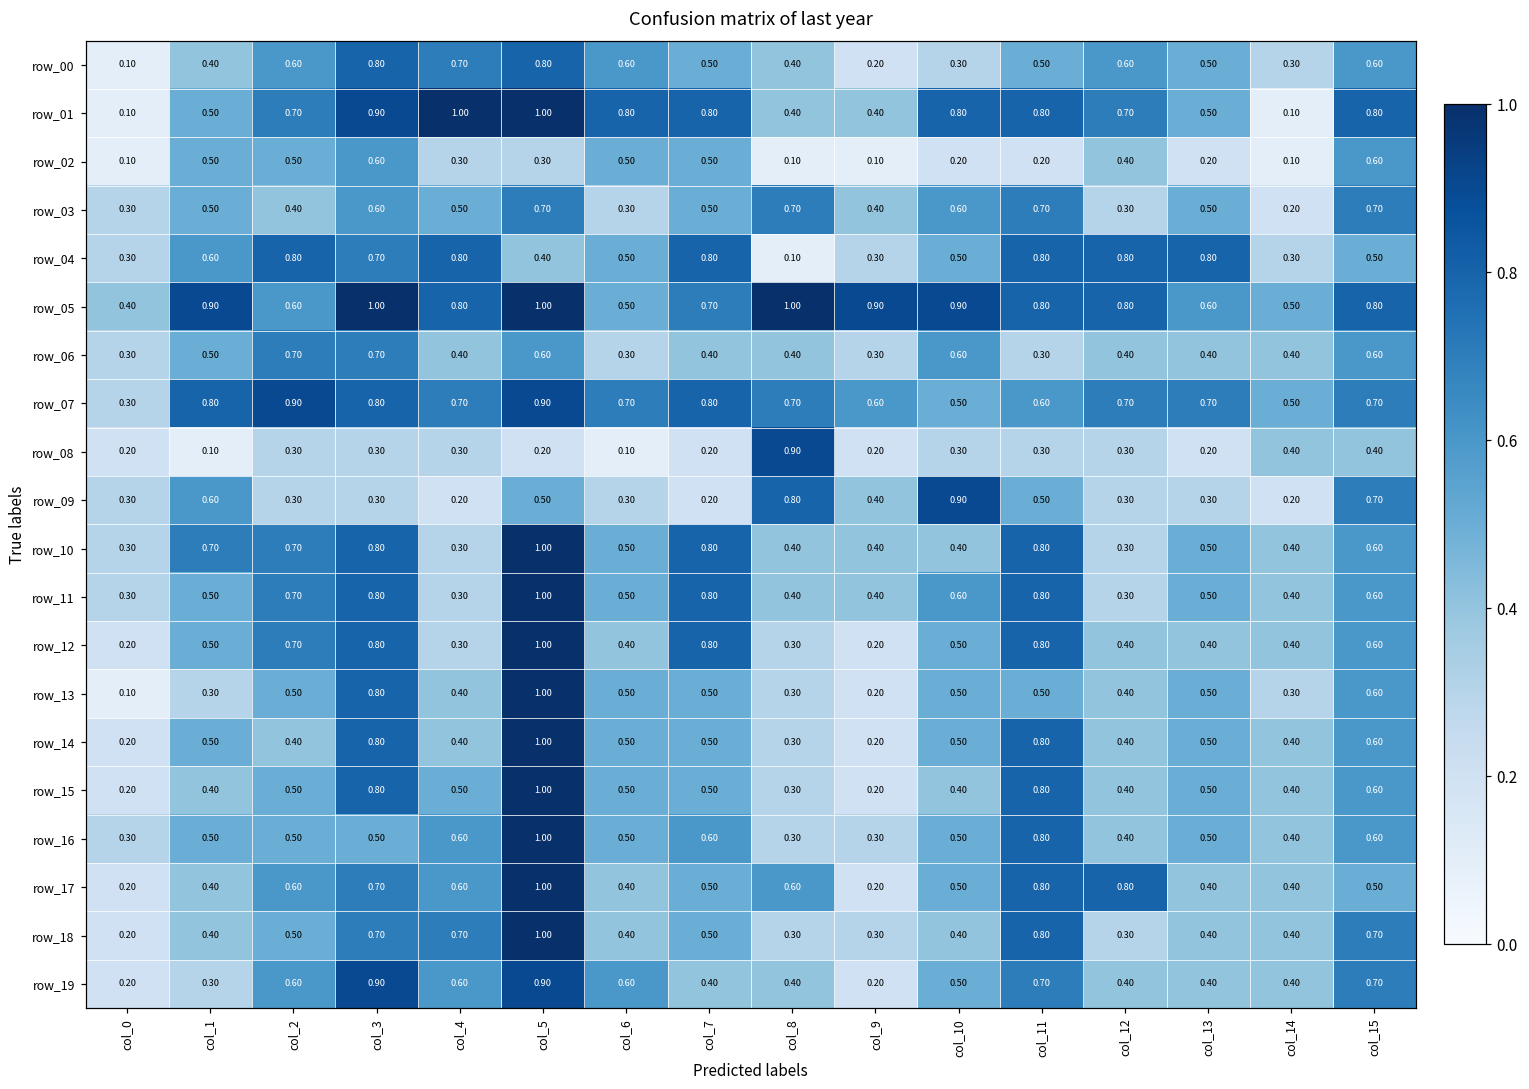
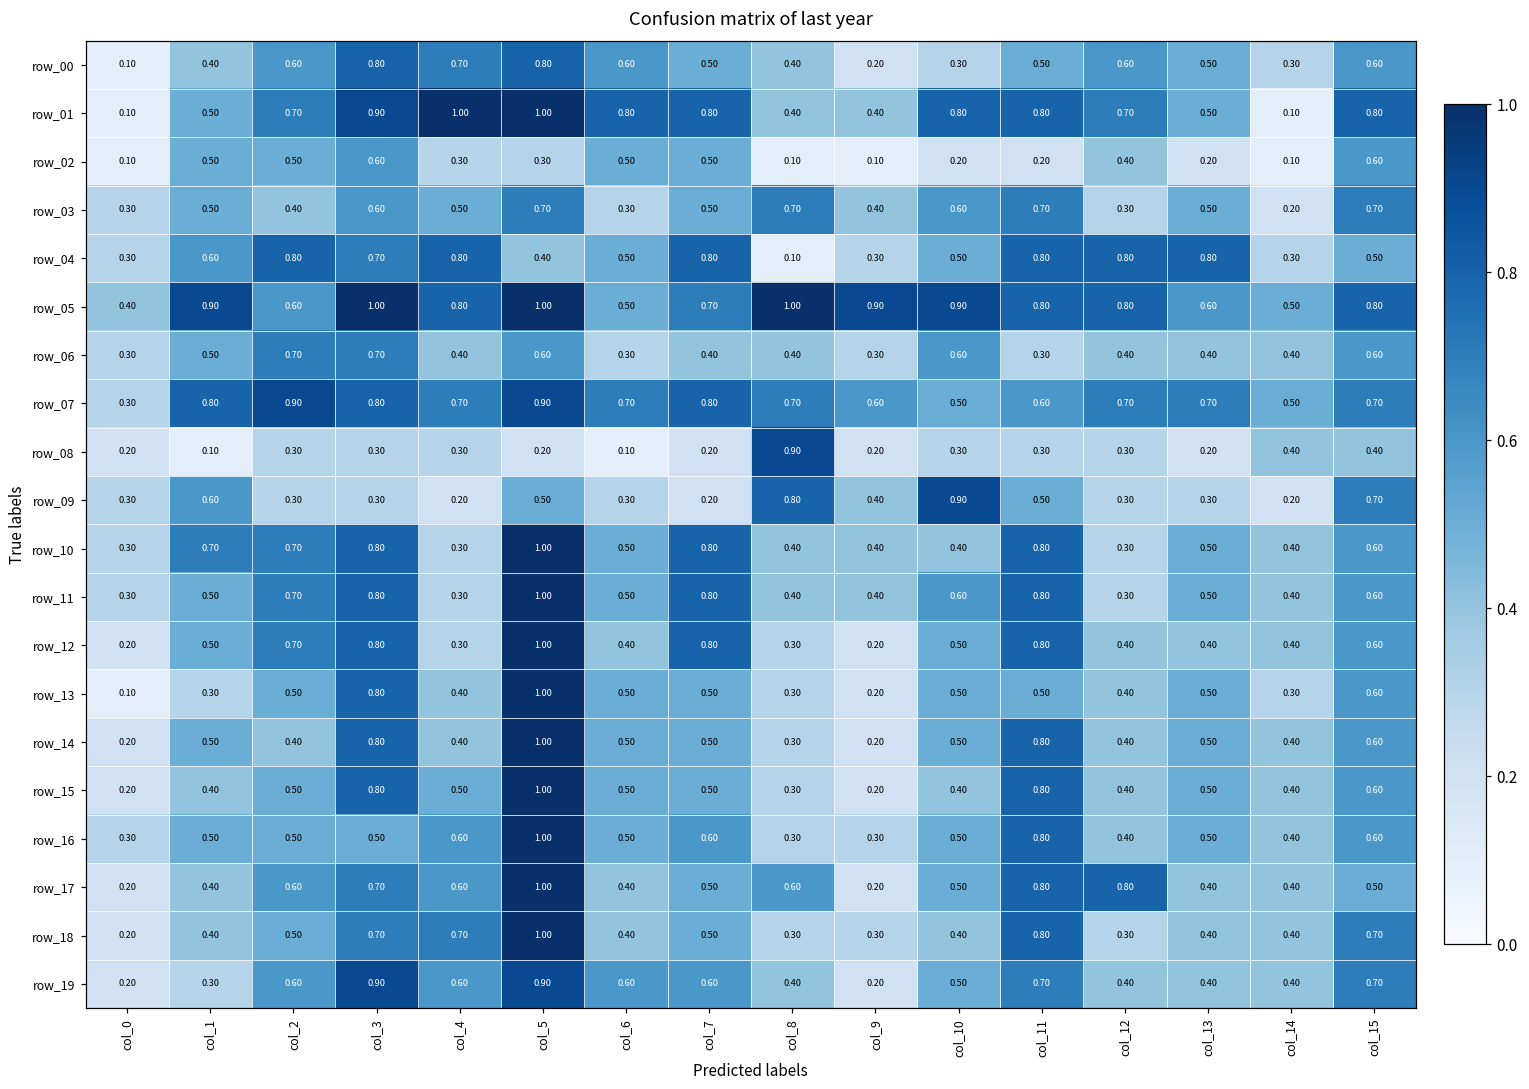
row_19, col_7: 0.40 -> 0.60
